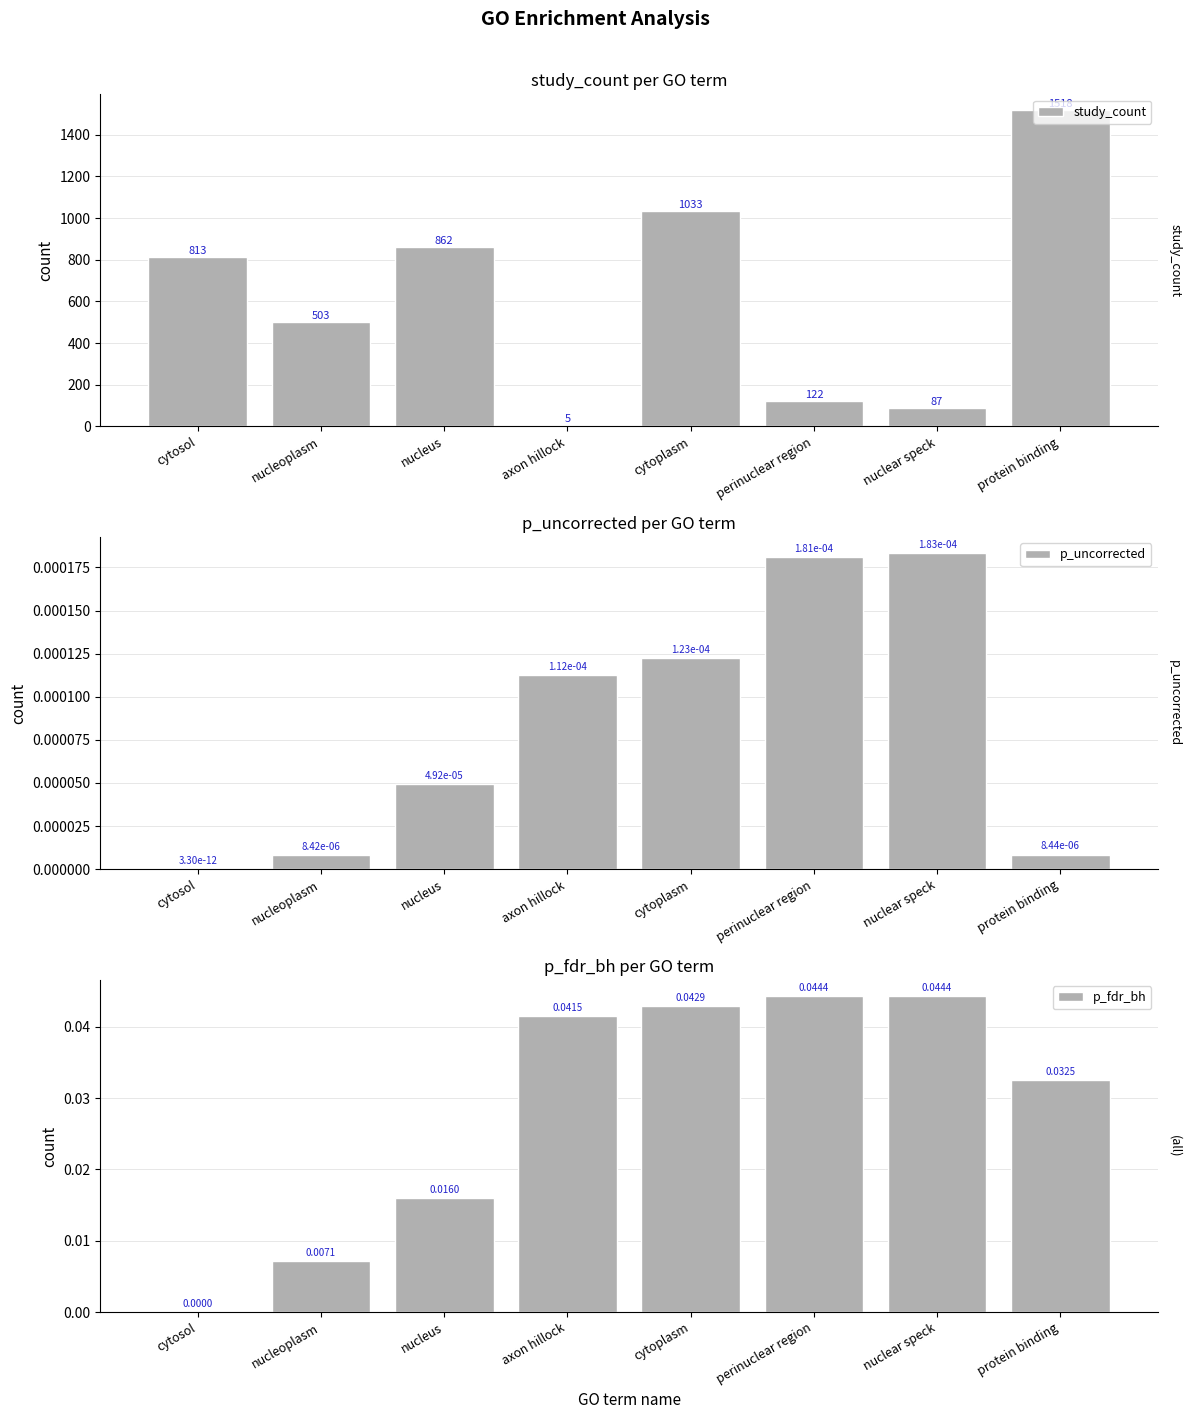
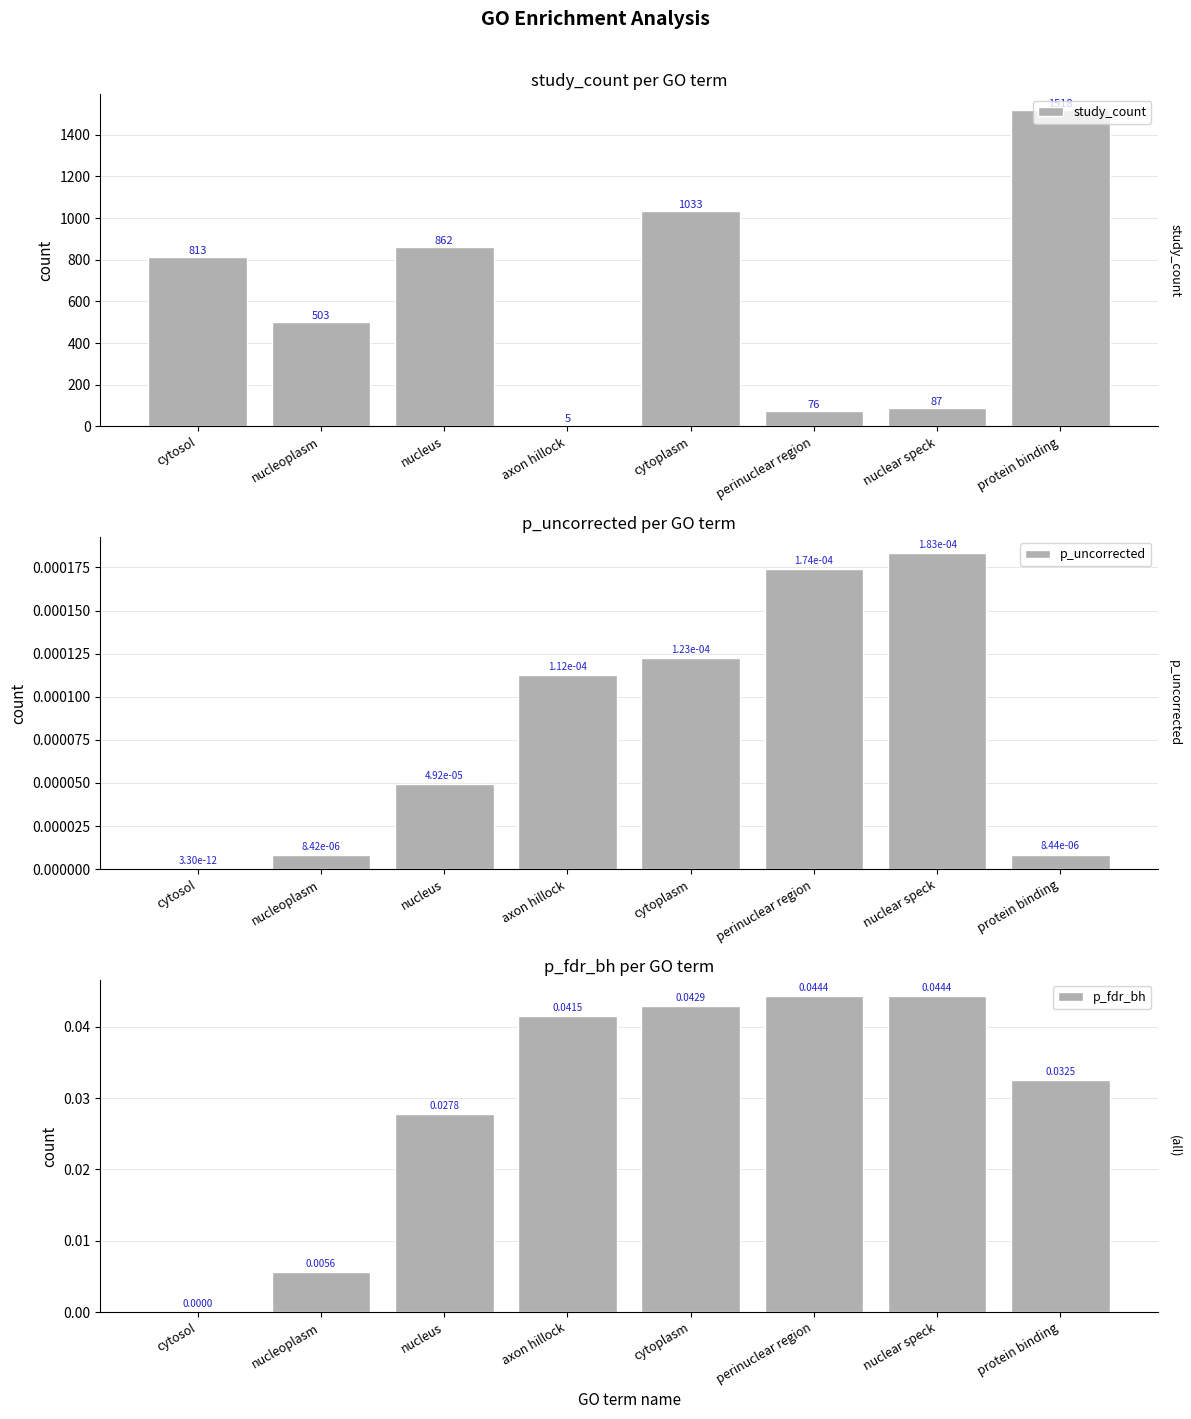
study_count per GO term, perinuclear region: 122 -> 76
p_uncorrected per GO term, perinuclear region: 1.81e-04 -> 1.74e-04
p_fdr_bh per GO term, nucleoplasm: 0.0071 -> 0.0056
p_fdr_bh per GO term, nucleus: 0.0160 -> 0.0278
